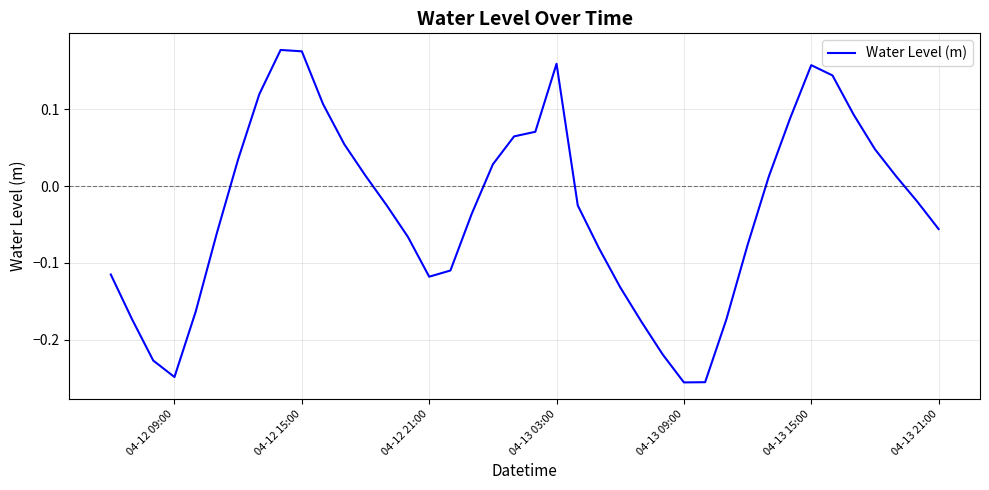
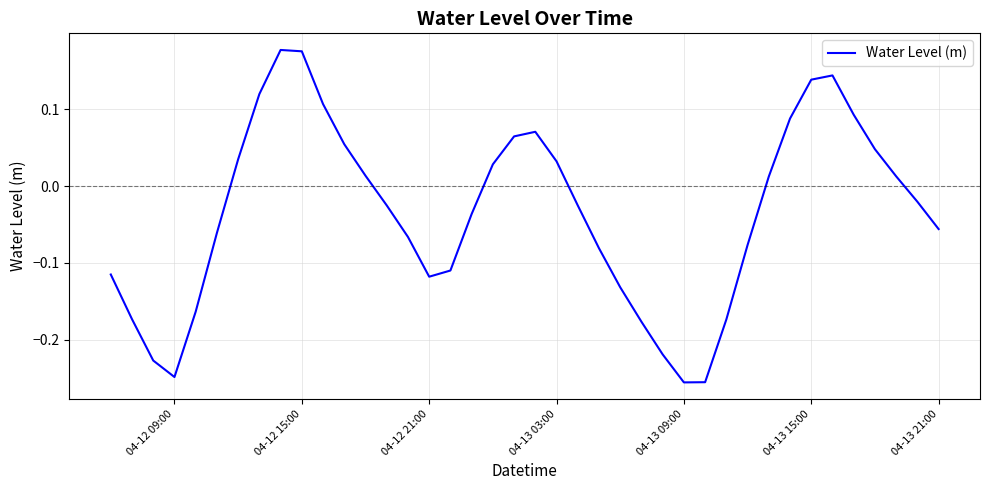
04-13 03:00: 0.16 -> 0.03
04-13 15:00: 0.16 -> 0.14
